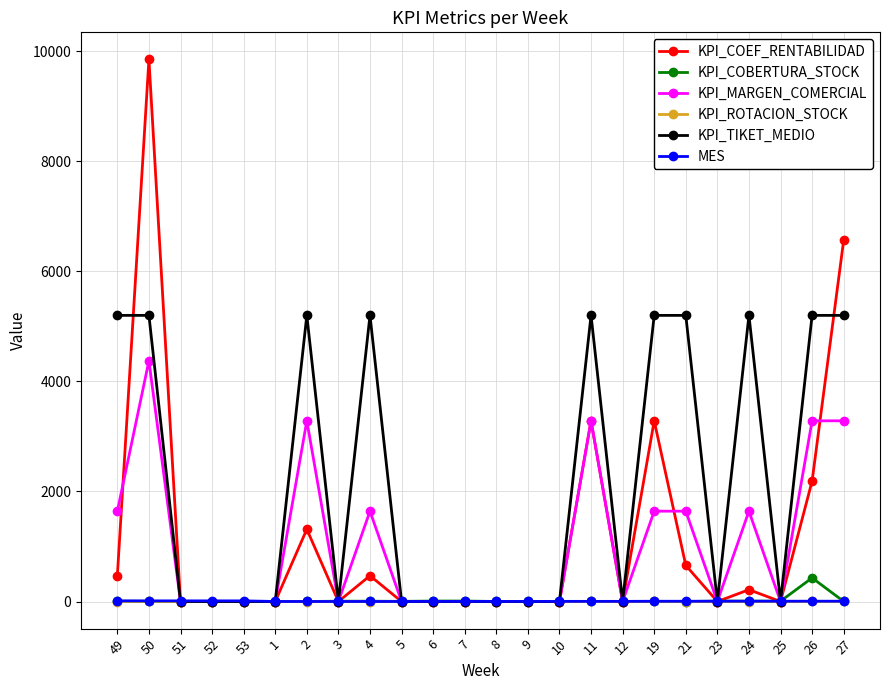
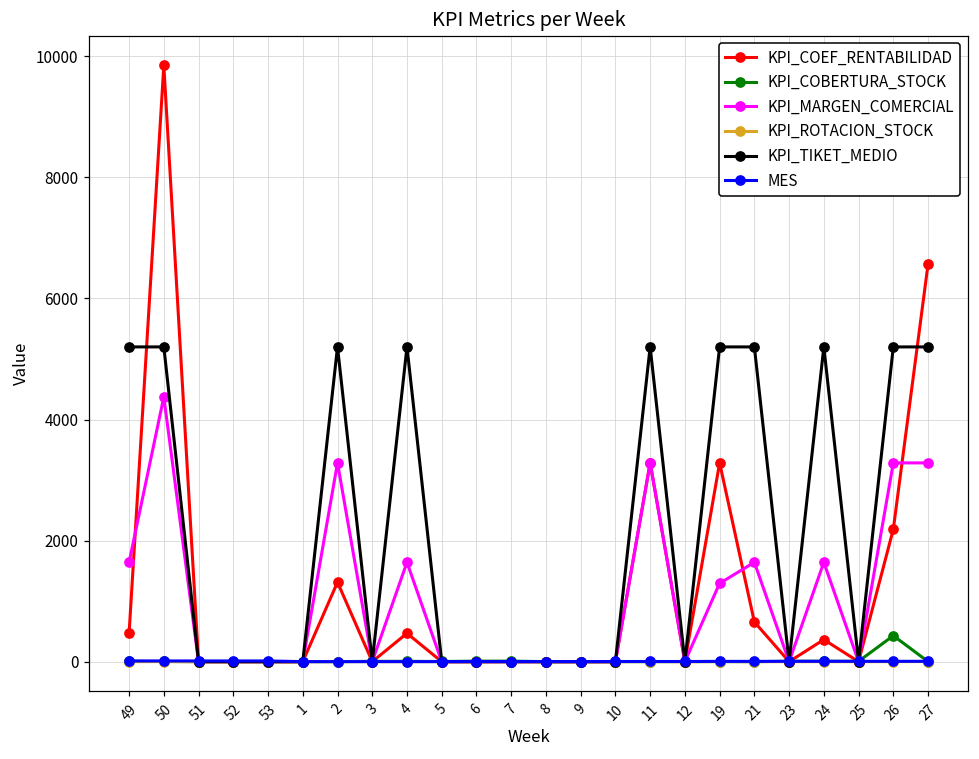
KPI_MARGEN_COMERCIAL, 19: 1600 -> 1300
KPI_COEF_RENTABILIDAD, 24: 200 -> 400
